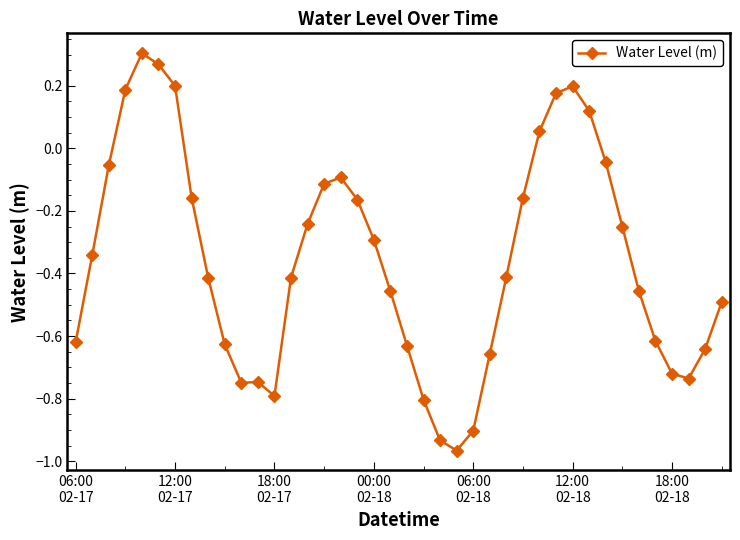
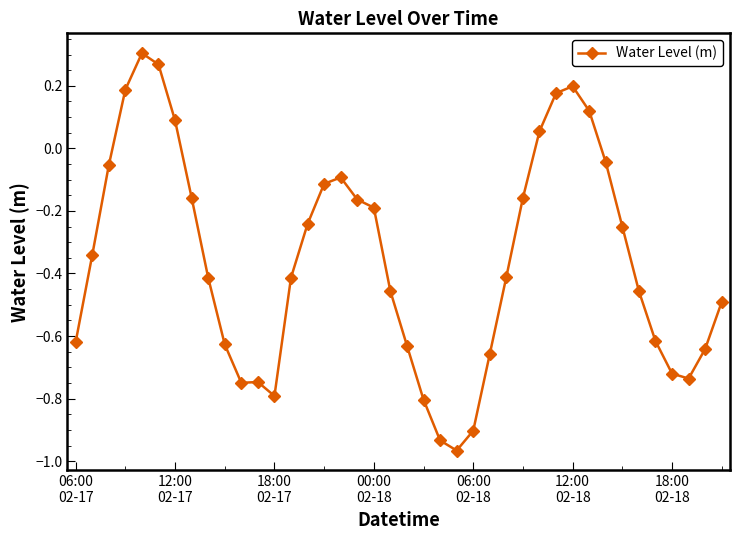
12:00 02-17: 0.20 -> 0.09
00:00 02-18: -0.29 -> -0.19
